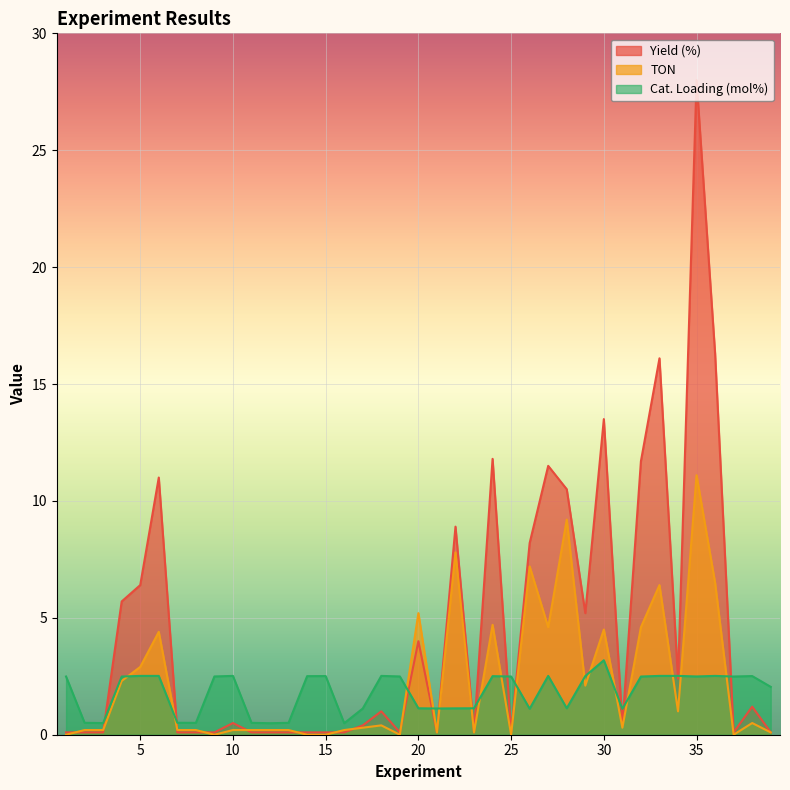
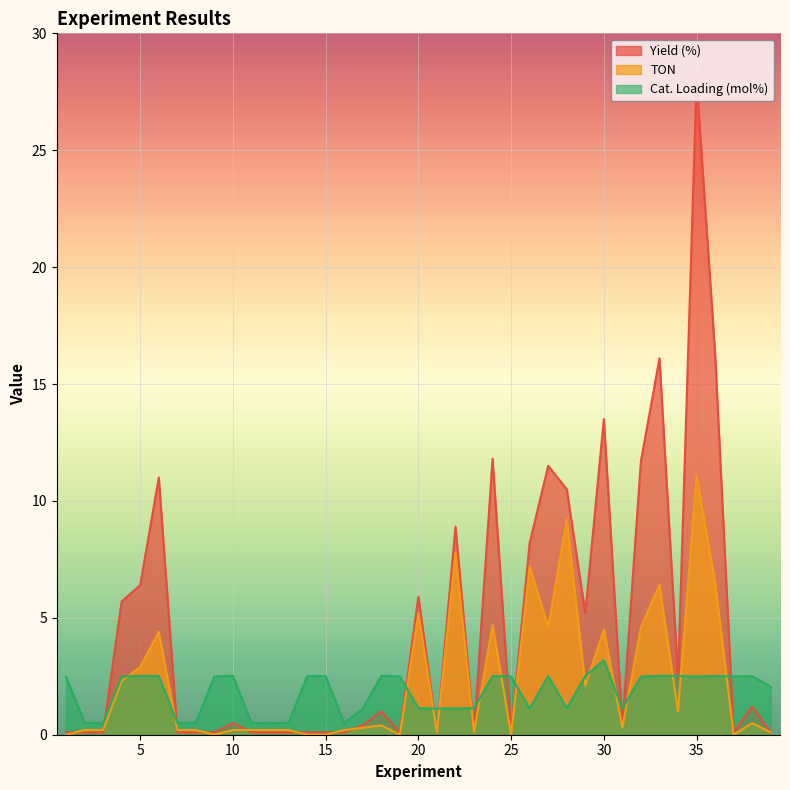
Yield (%), 20: 4.0 -> 5.9
